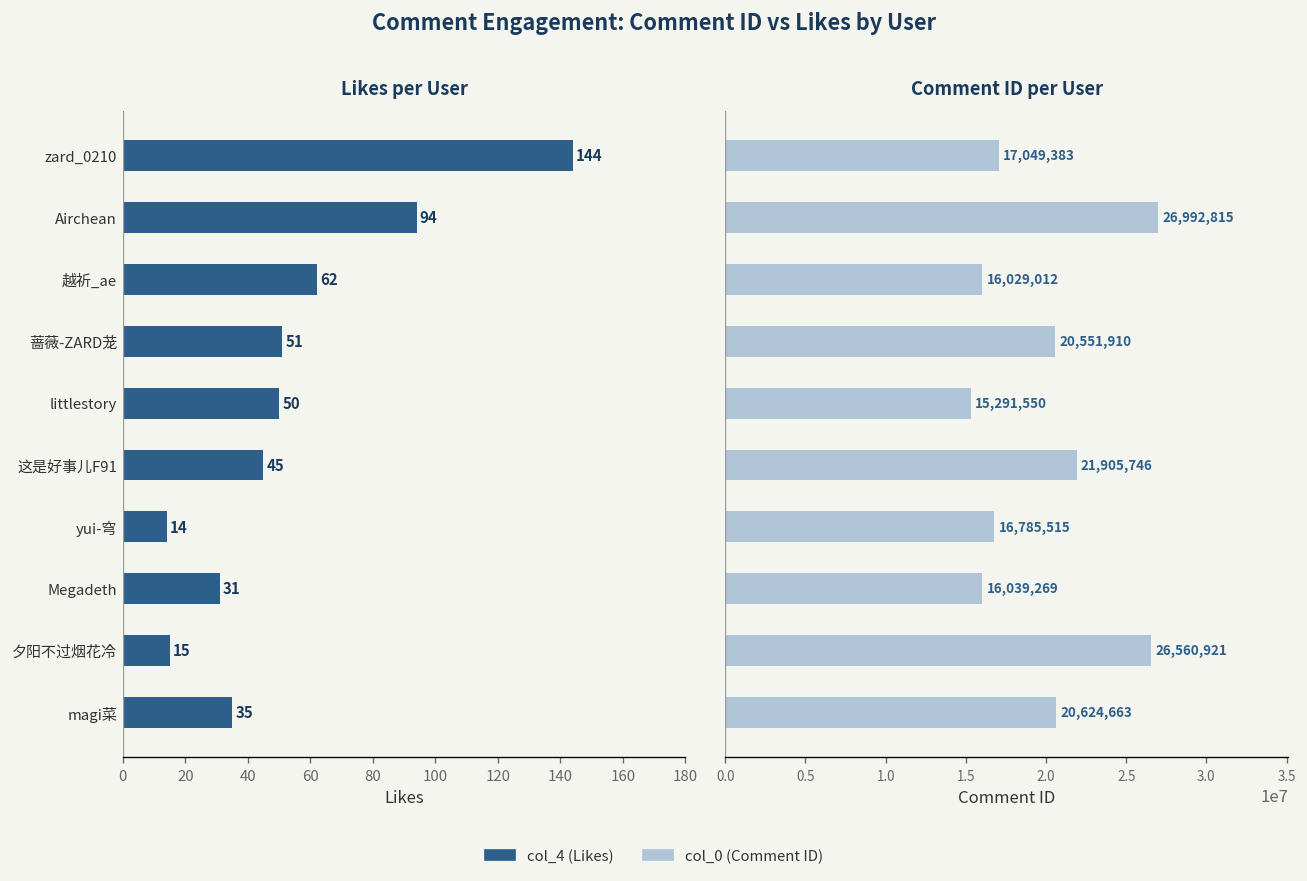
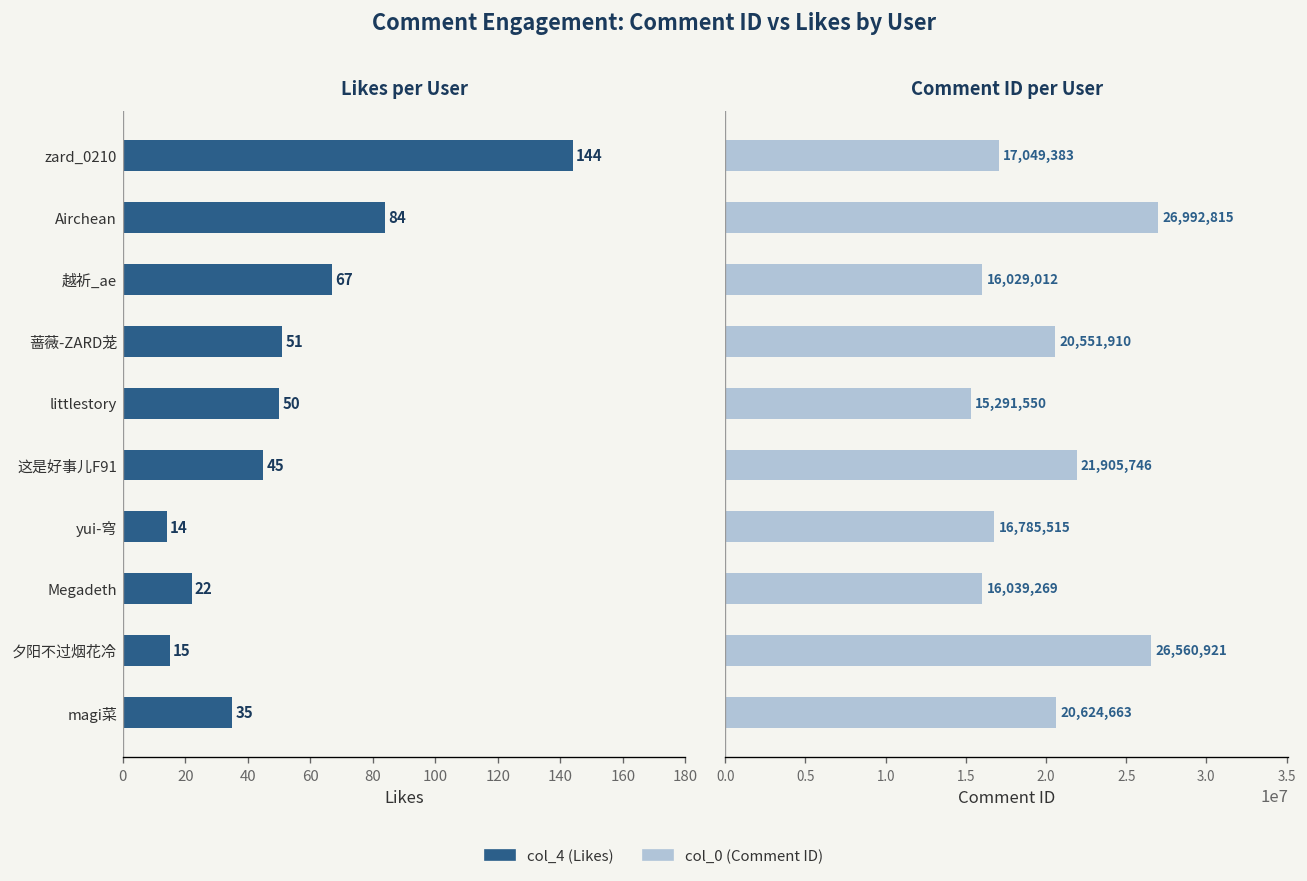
Likes per User, Airchean: 94 -> 84
Likes per User, 越祈_ae: 62 -> 67
Likes per User, Megadeth: 31 -> 22
